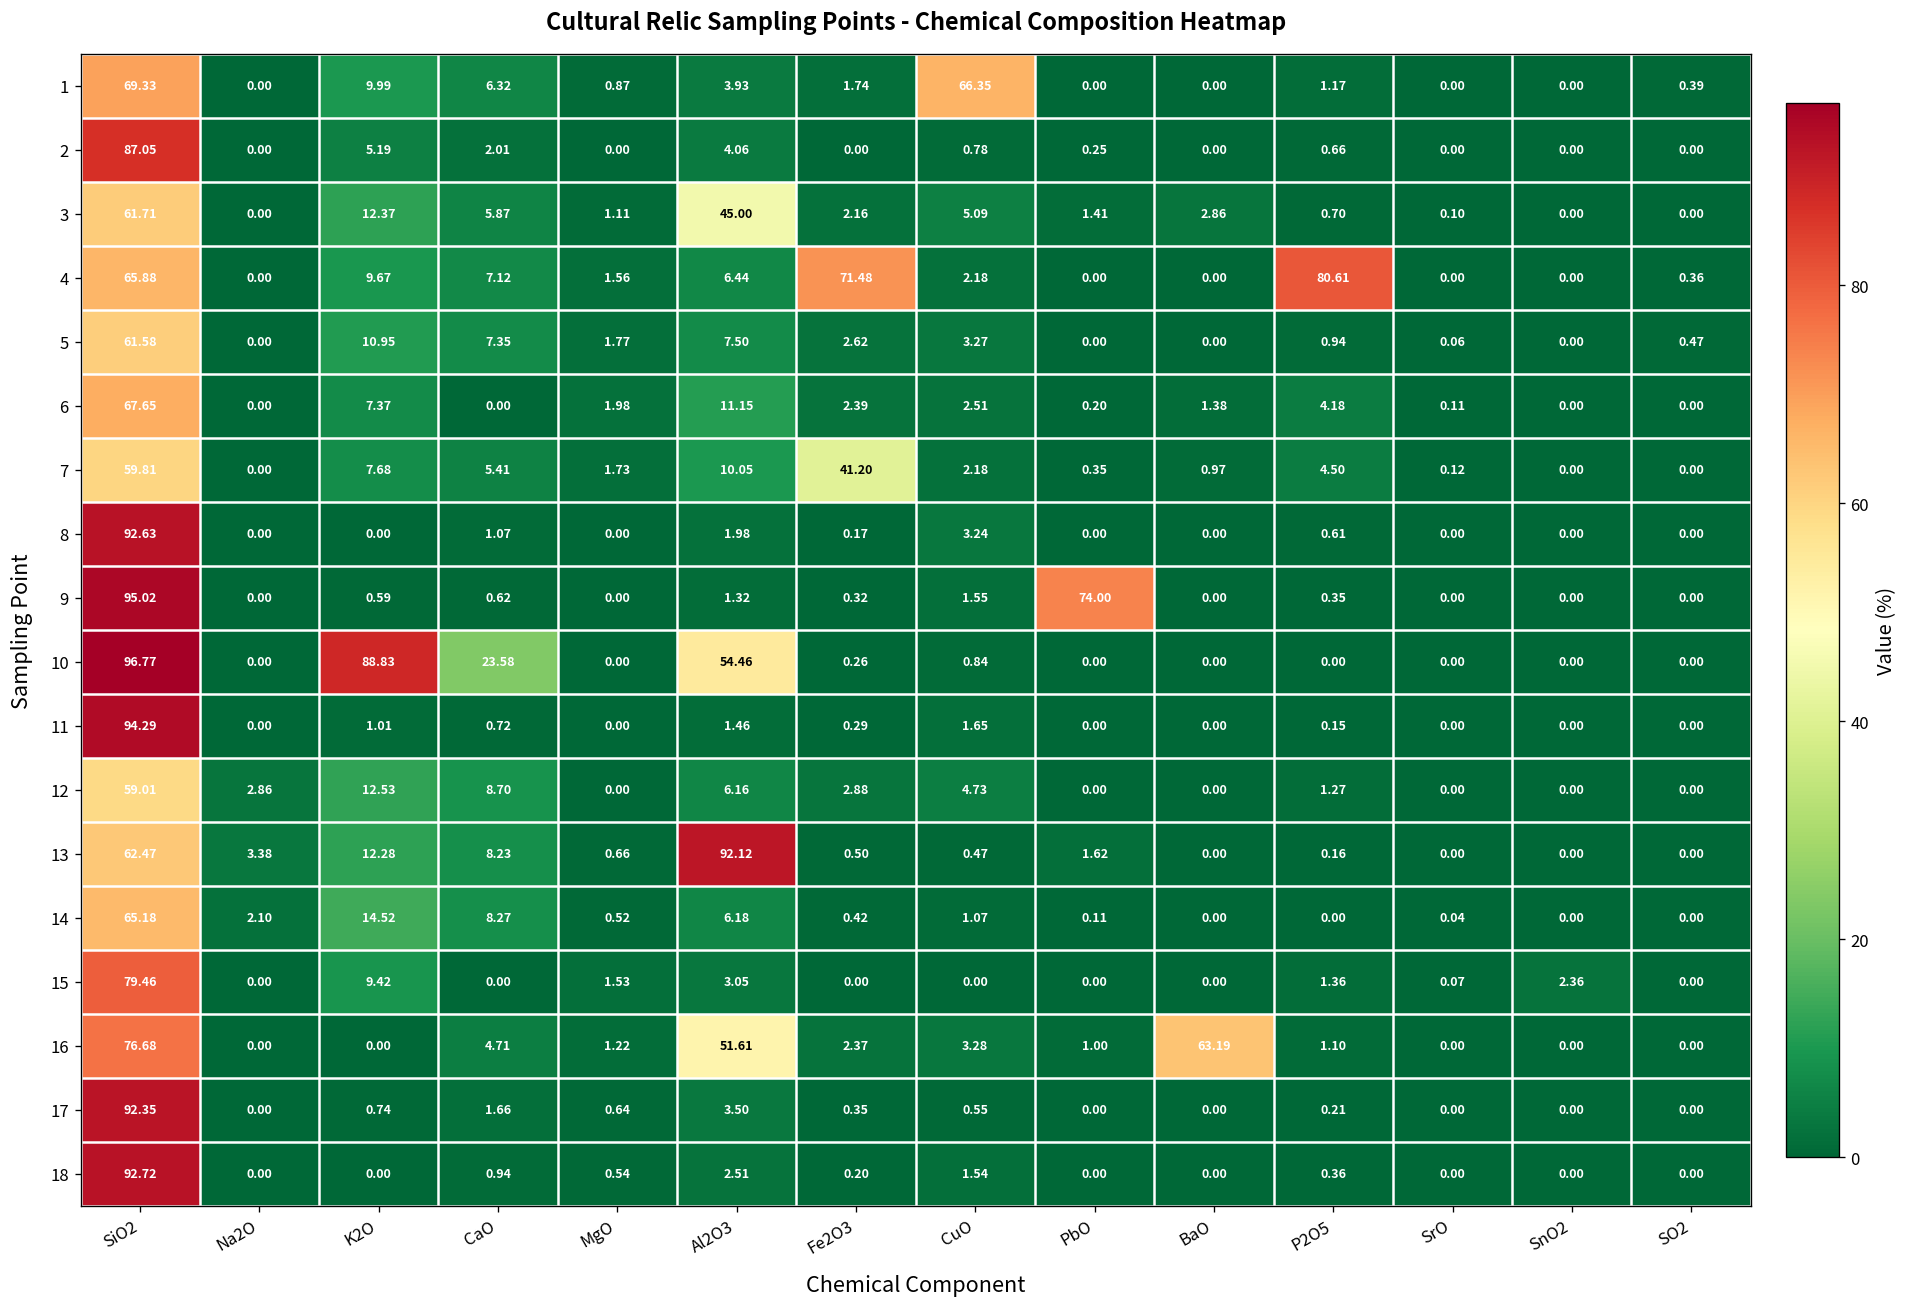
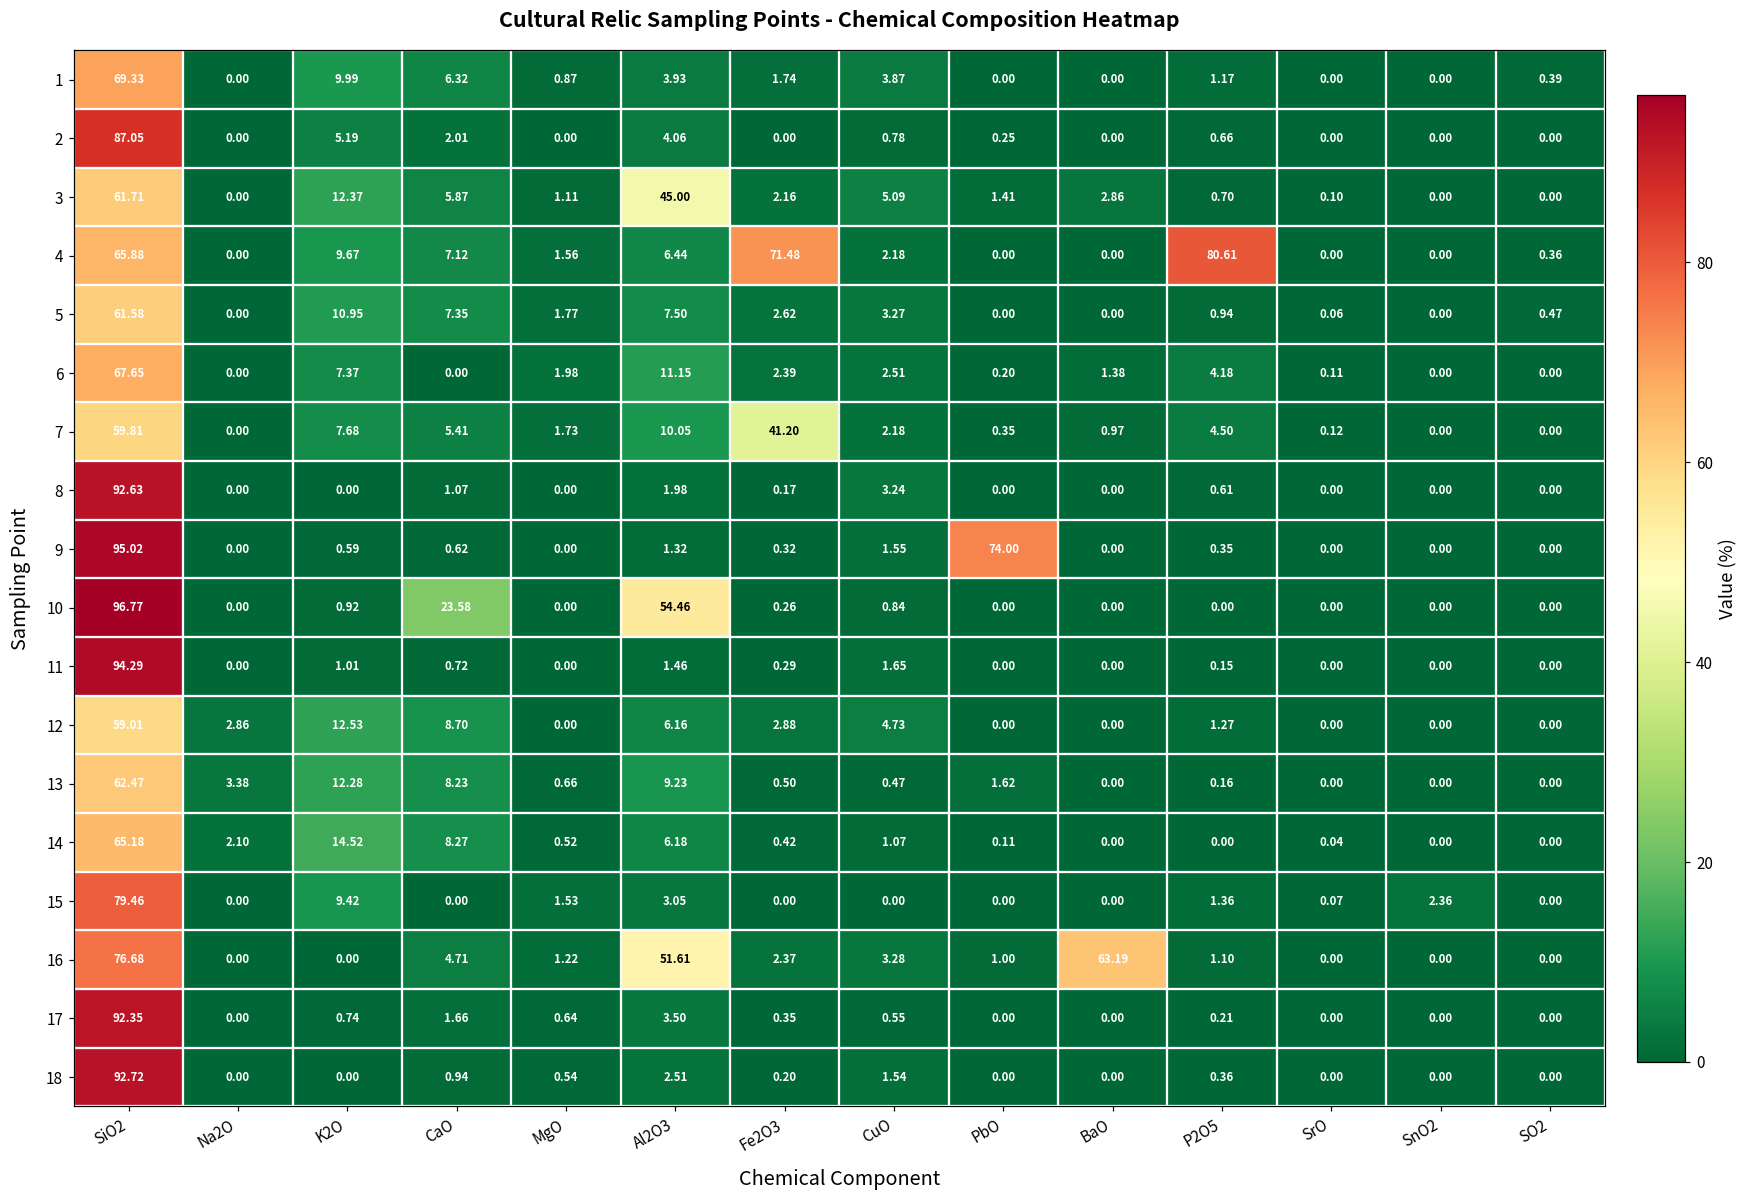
1, CuO: 66.35 -> 3.87
10, K2O: 88.83 -> 0.92
13, Al2O3: 92.12 -> 9.23
